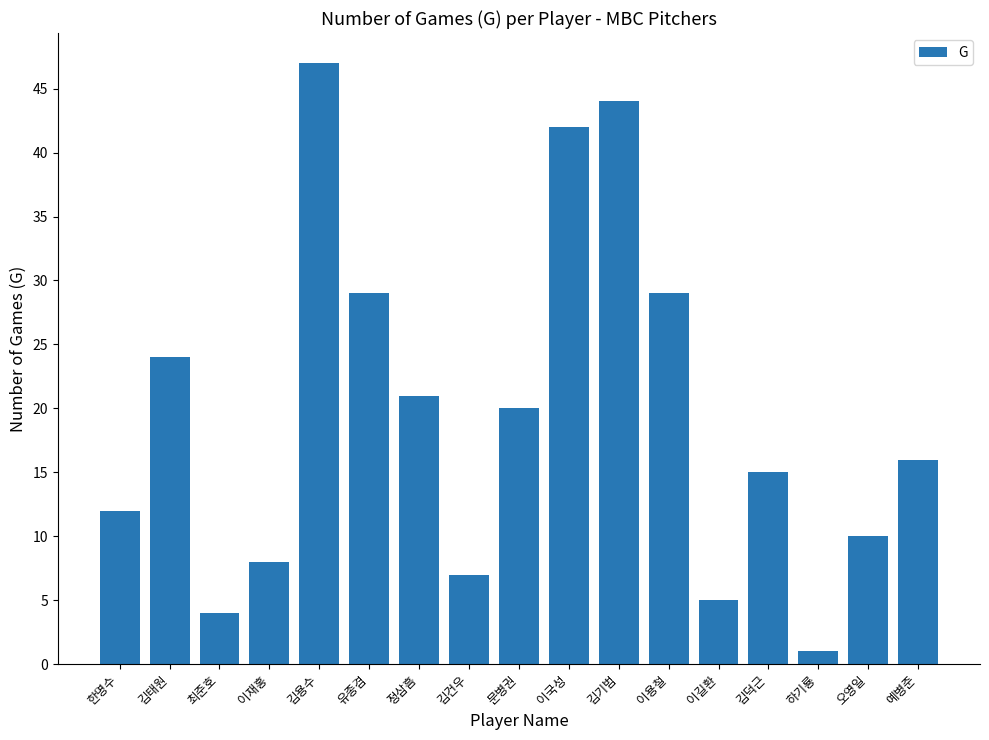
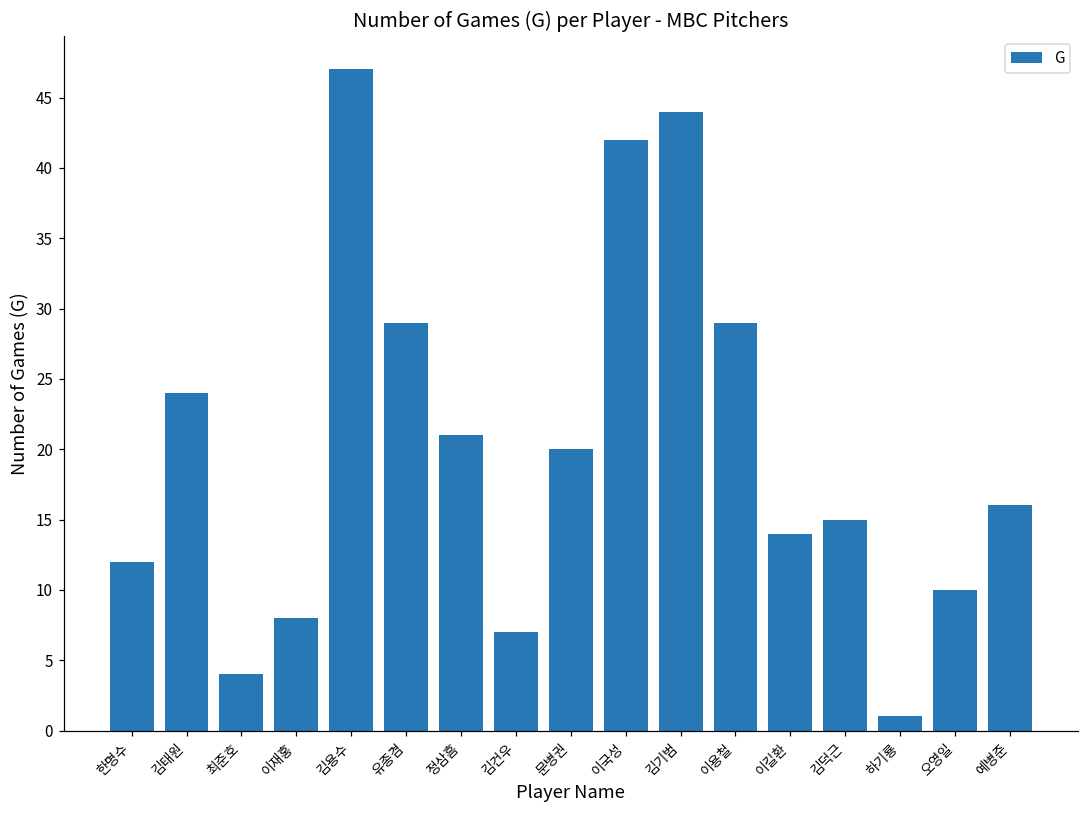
이길환: 5 -> 14
